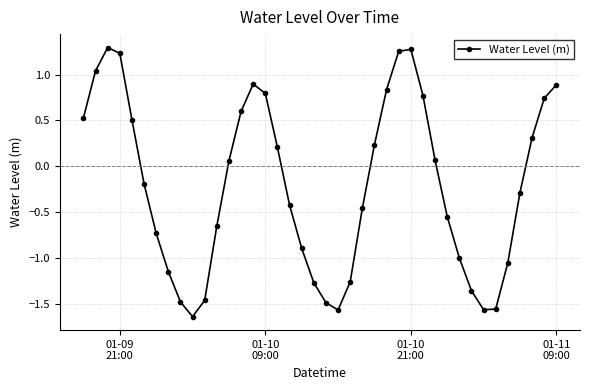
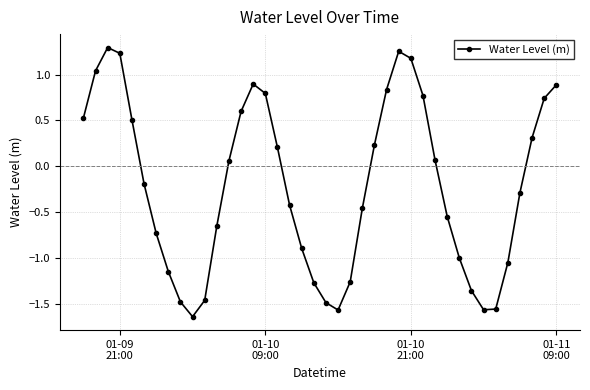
01-10 21:00: 1.3 -> 1.2
